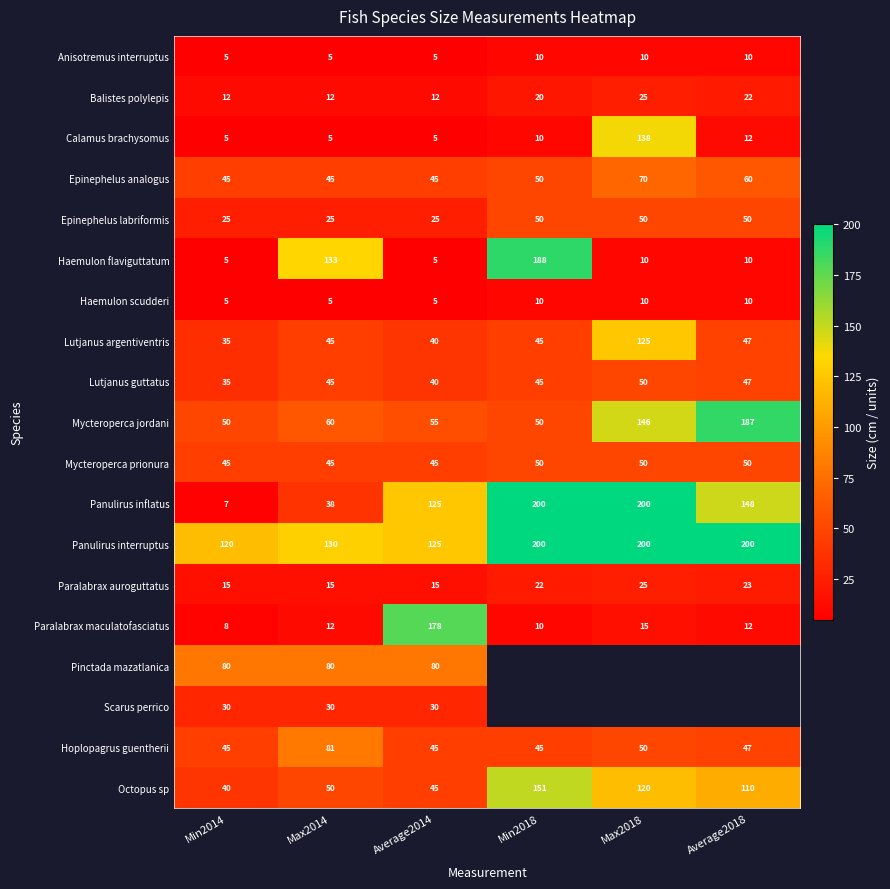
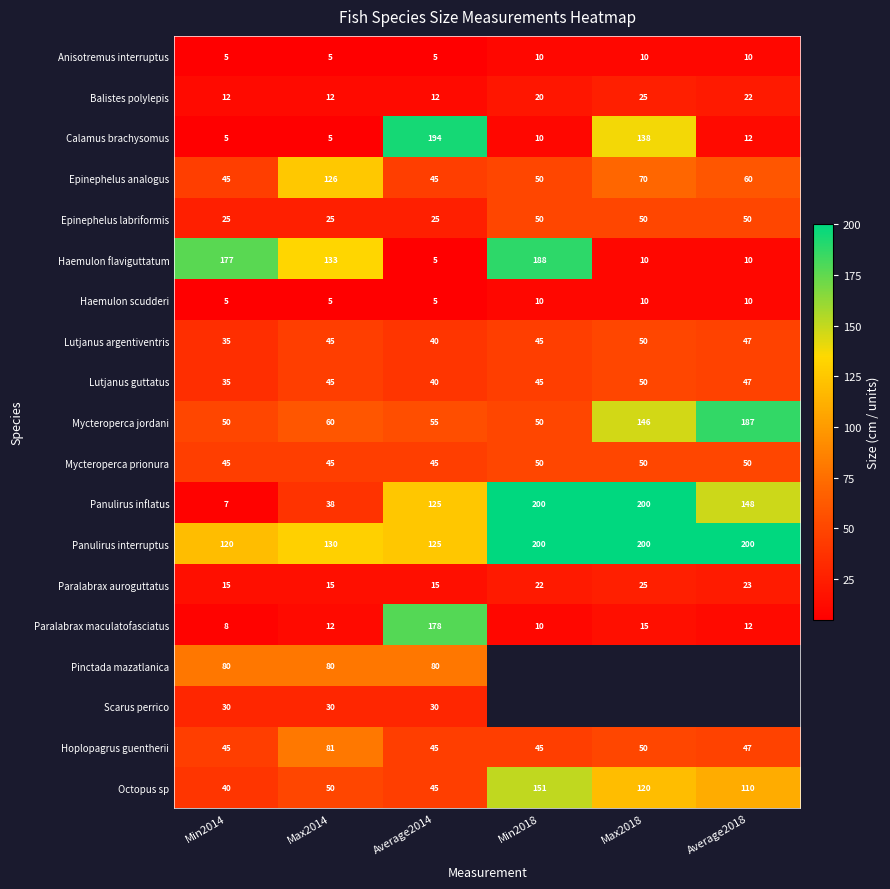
Calamus brachysomus, Average2014: 5 -> 194
Epinephelus analogus, Max2014: 45 -> 126
Haemulon flaviguttatum, Min2014: 5 -> 177
Lutjanus argentiventris, Max2018: 125 -> 50
